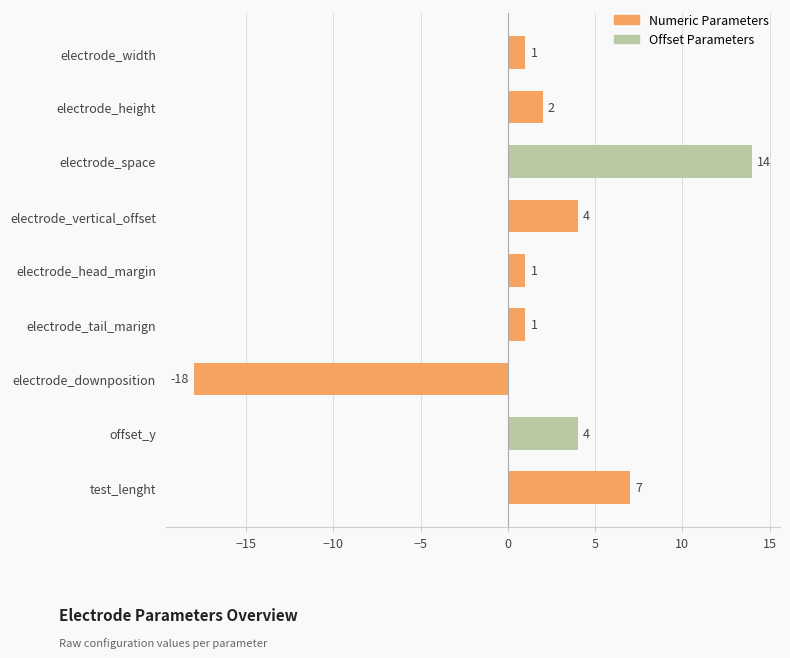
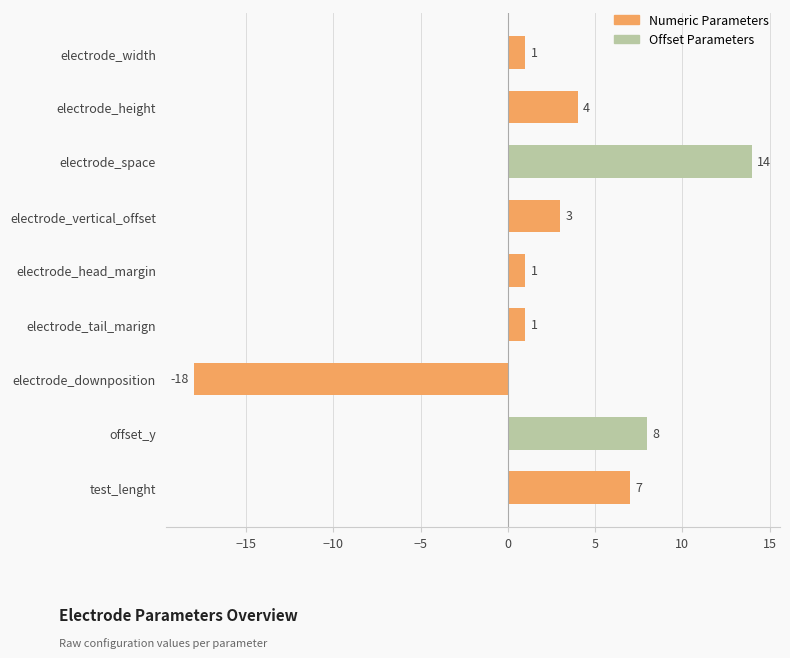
electrode_height: 2 -> 4
electrode_vertical_offset: 4 -> 3
offset_y: 4 -> 8
